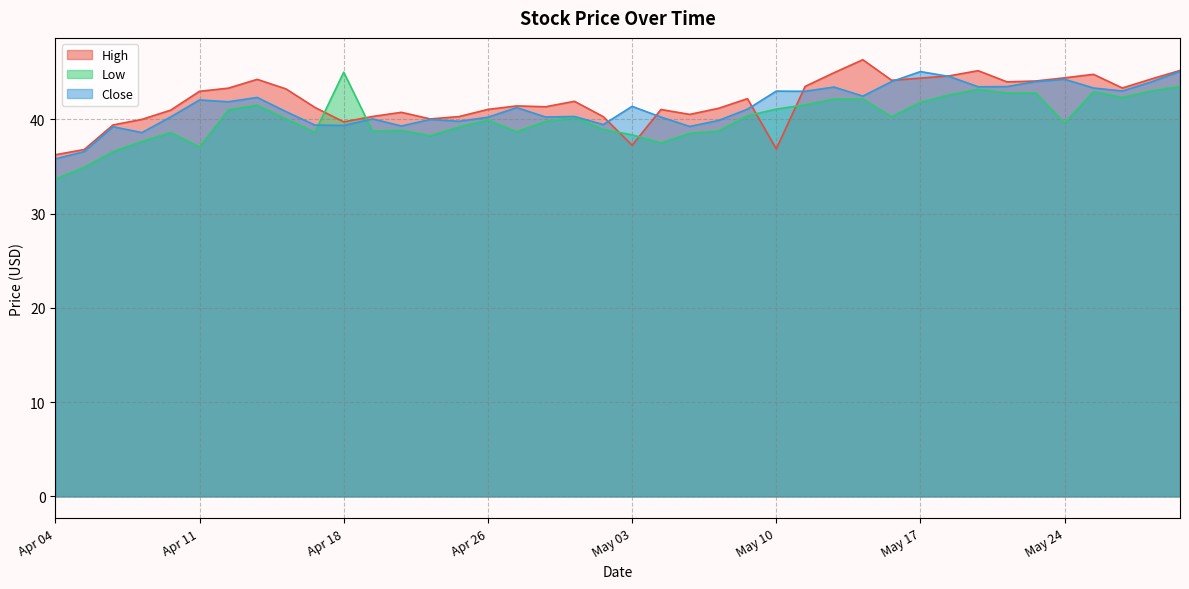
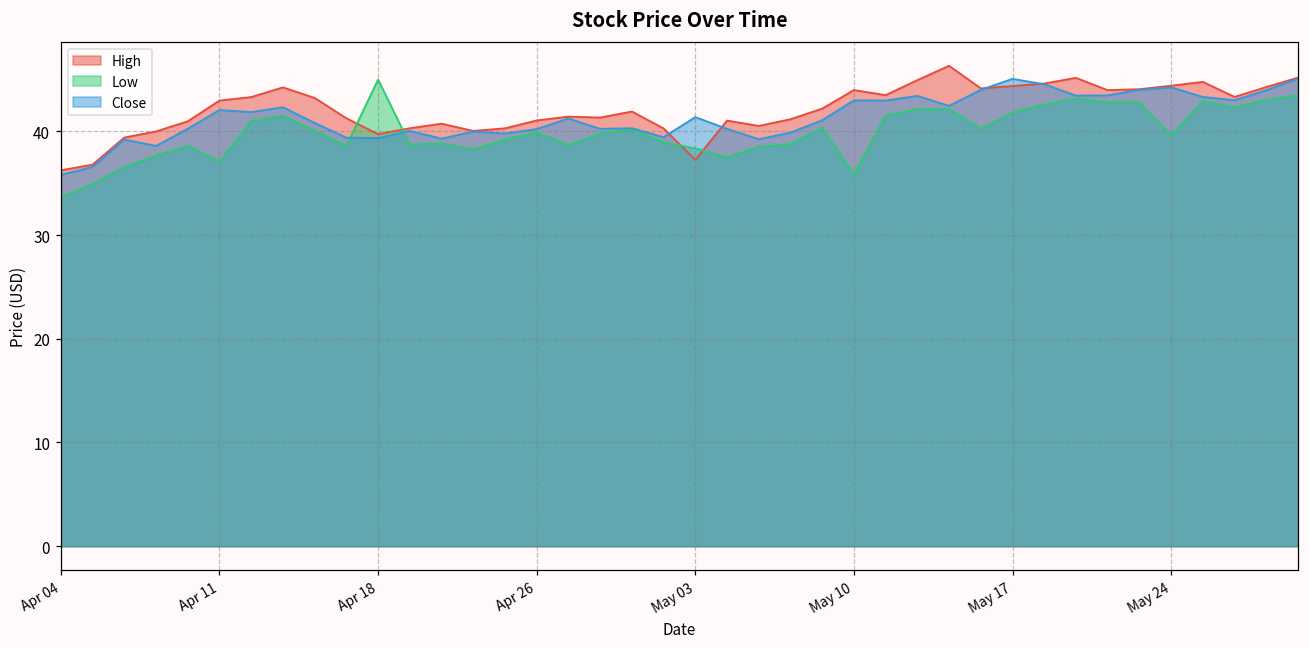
High, May 10: 37 -> 44
Low, May 10: 41 -> 36
